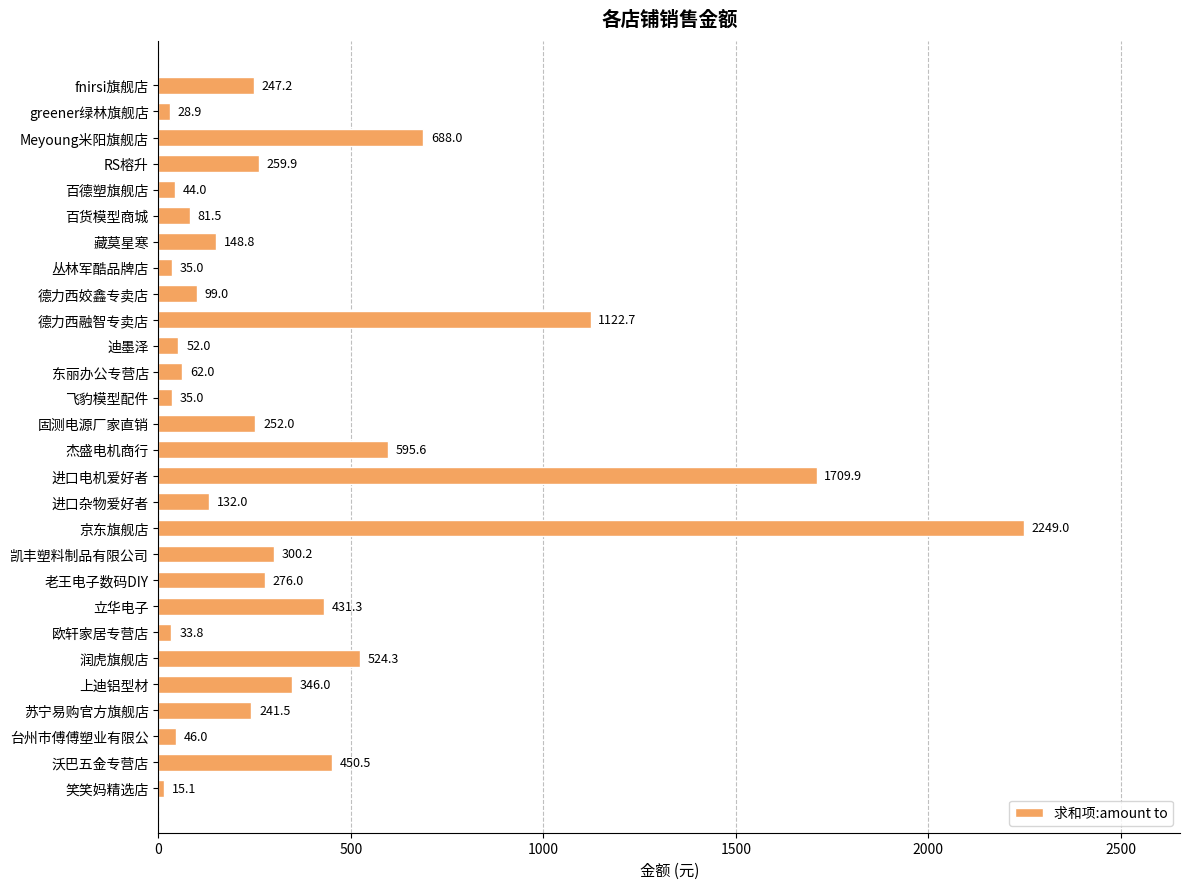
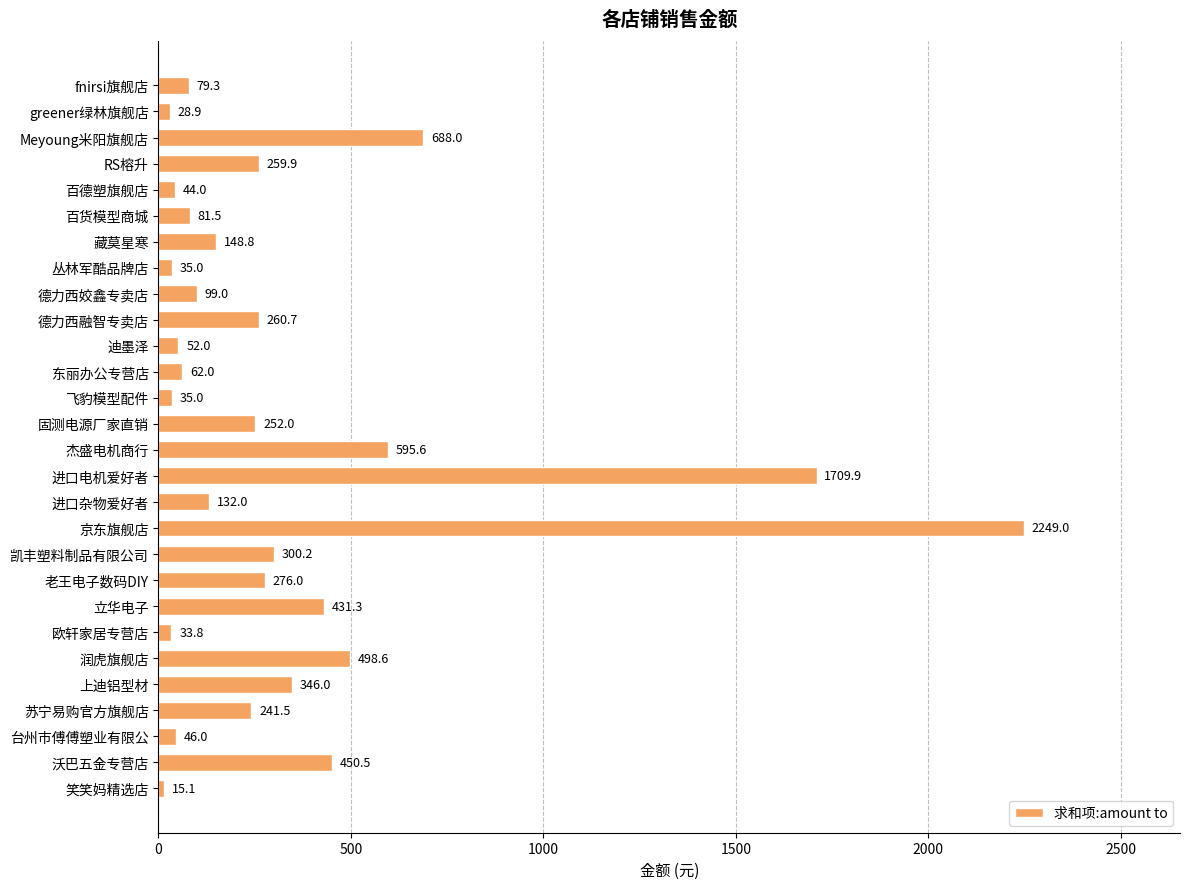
fnirsi旗舰店: 247.2 -> 79.3
德力西融智专卖店: 1122.7 -> 260.7
润虎旗舰店: 524.3 -> 498.6
